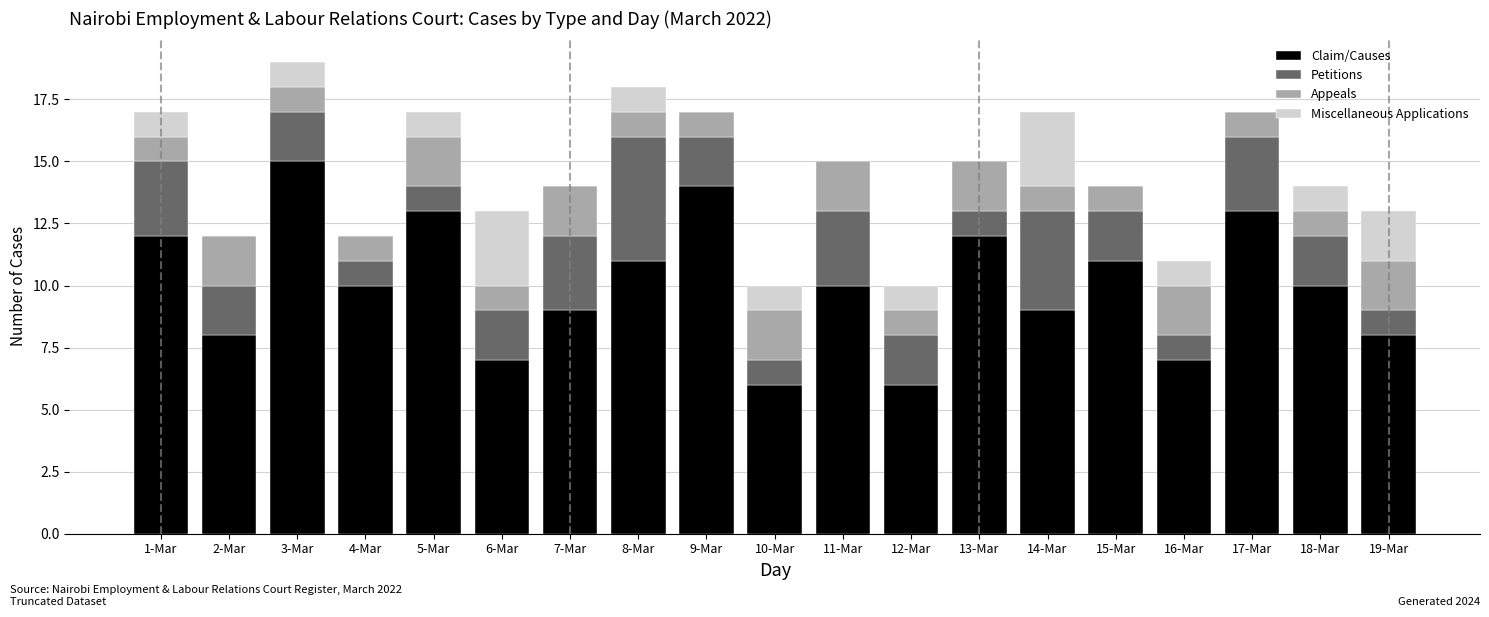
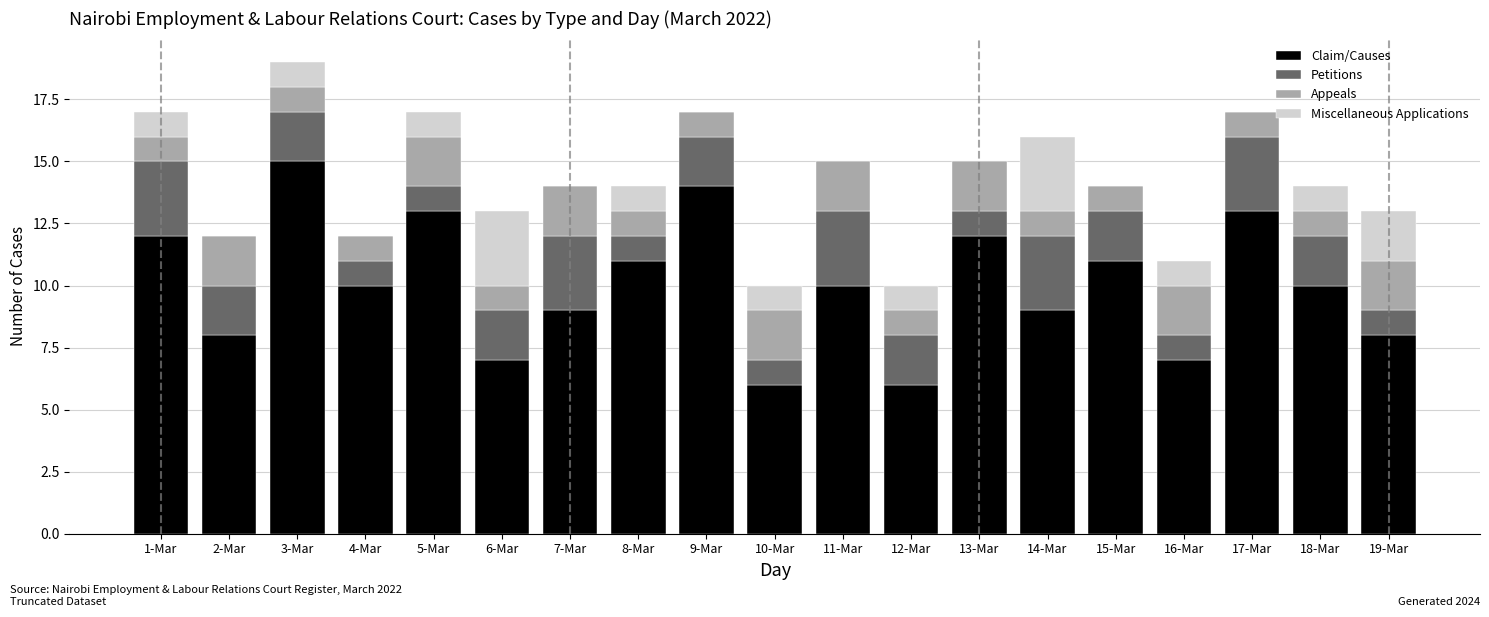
Petitions, 8-Mar: 5 -> 1
Petitions, 14-Mar: 4 -> 3
